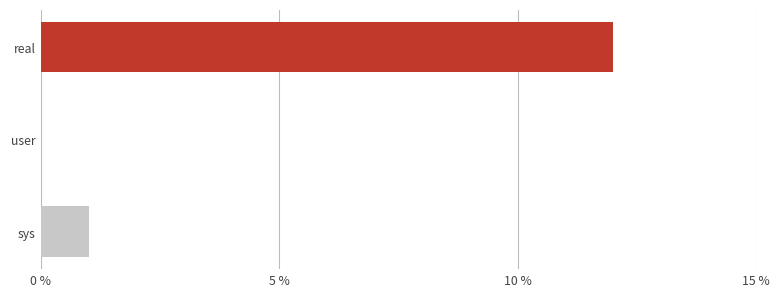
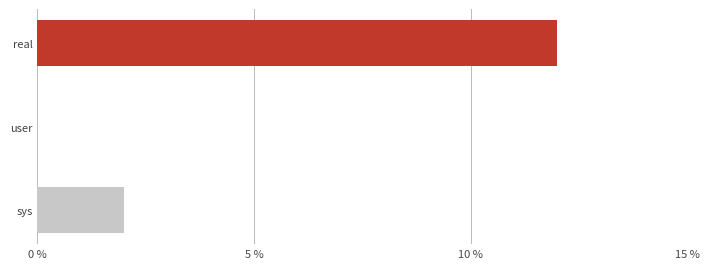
sys: 1.0 % -> 2.0 %
